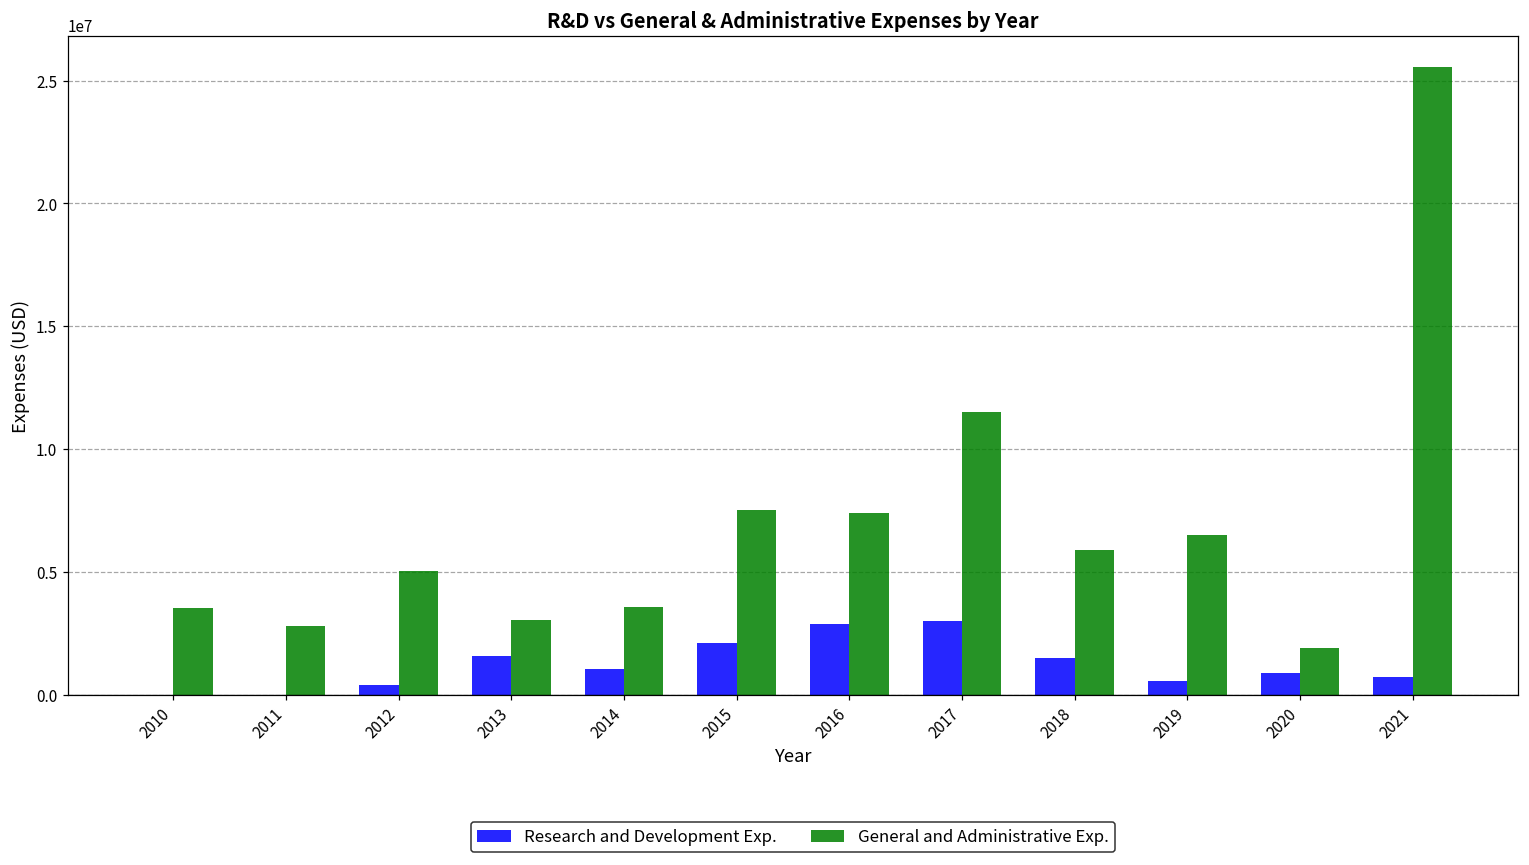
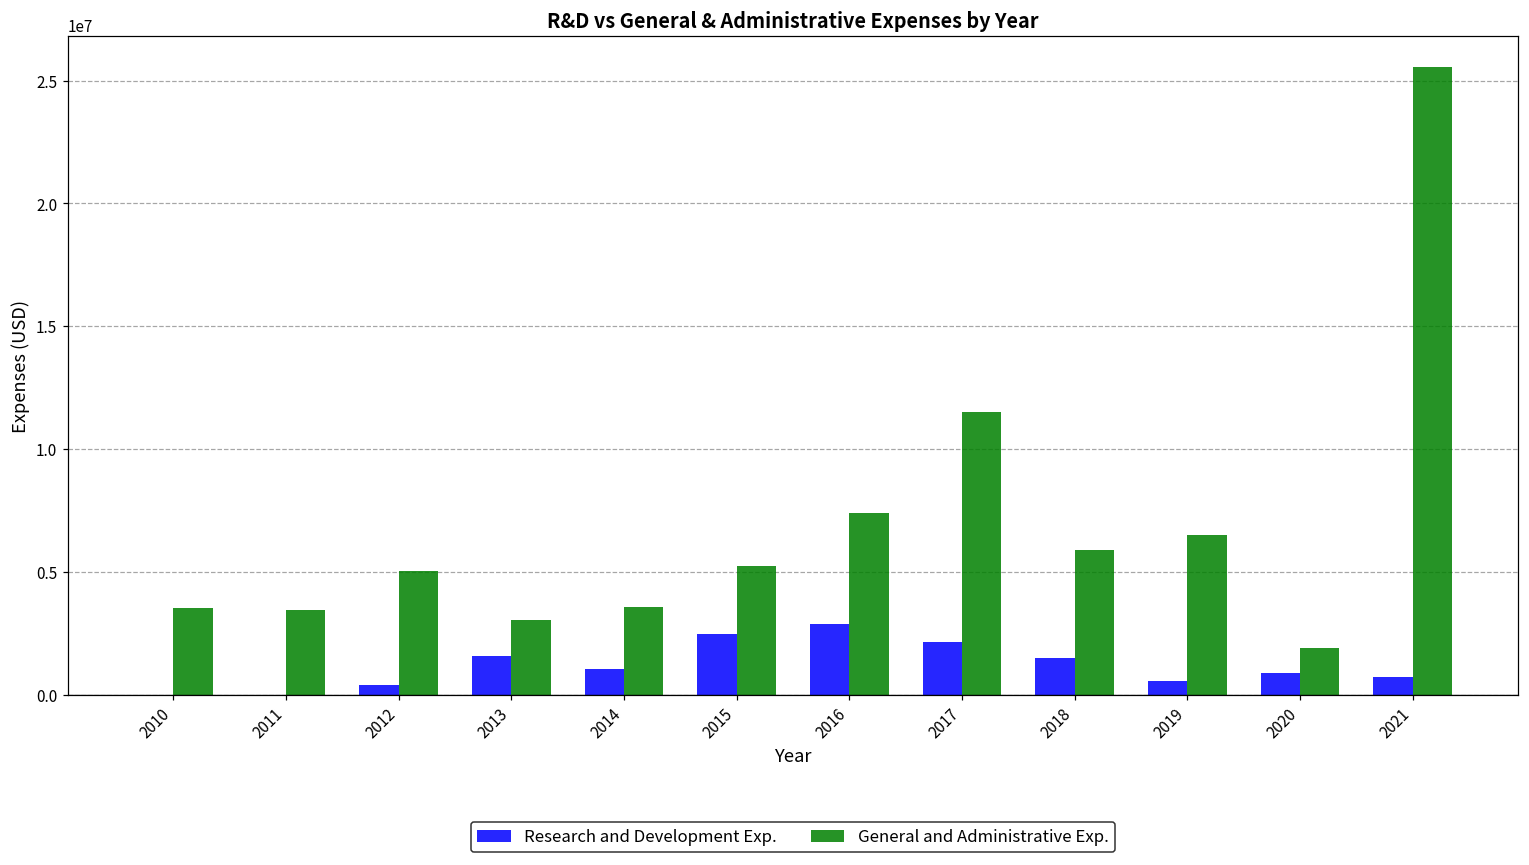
General and Administrative Exp., 2011: 2800000 -> 3400000
Research and Development Exp., 2015: 2100000 -> 2500000
General and Administrative Exp., 2015: 7500000 -> 5300000
Research and Development Exp., 2017: 3000000 -> 2200000
